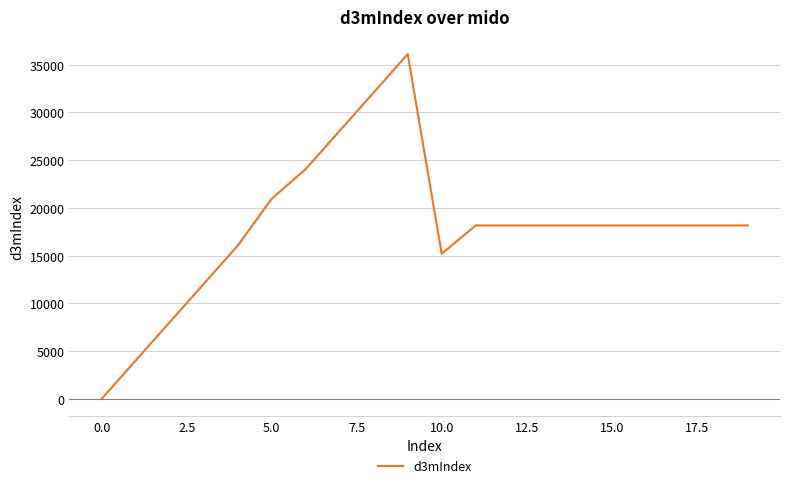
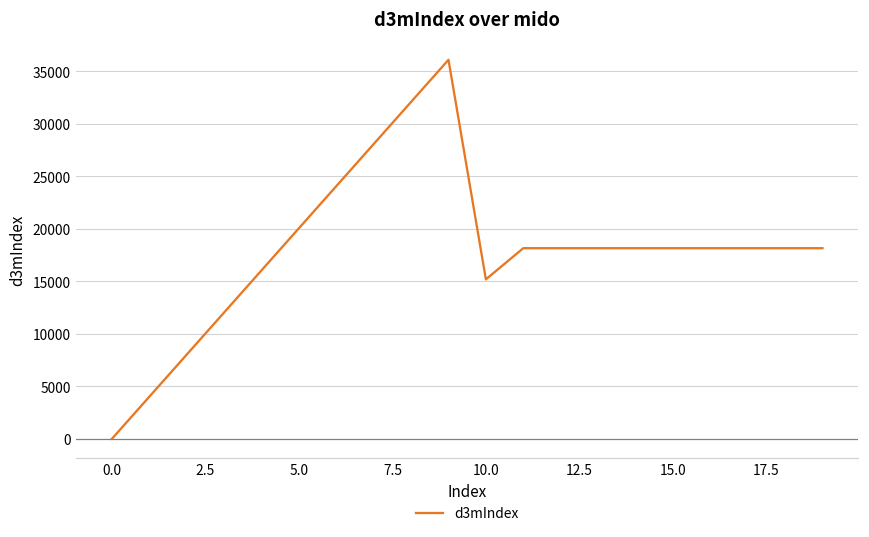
5.0: 21000 -> 20000
